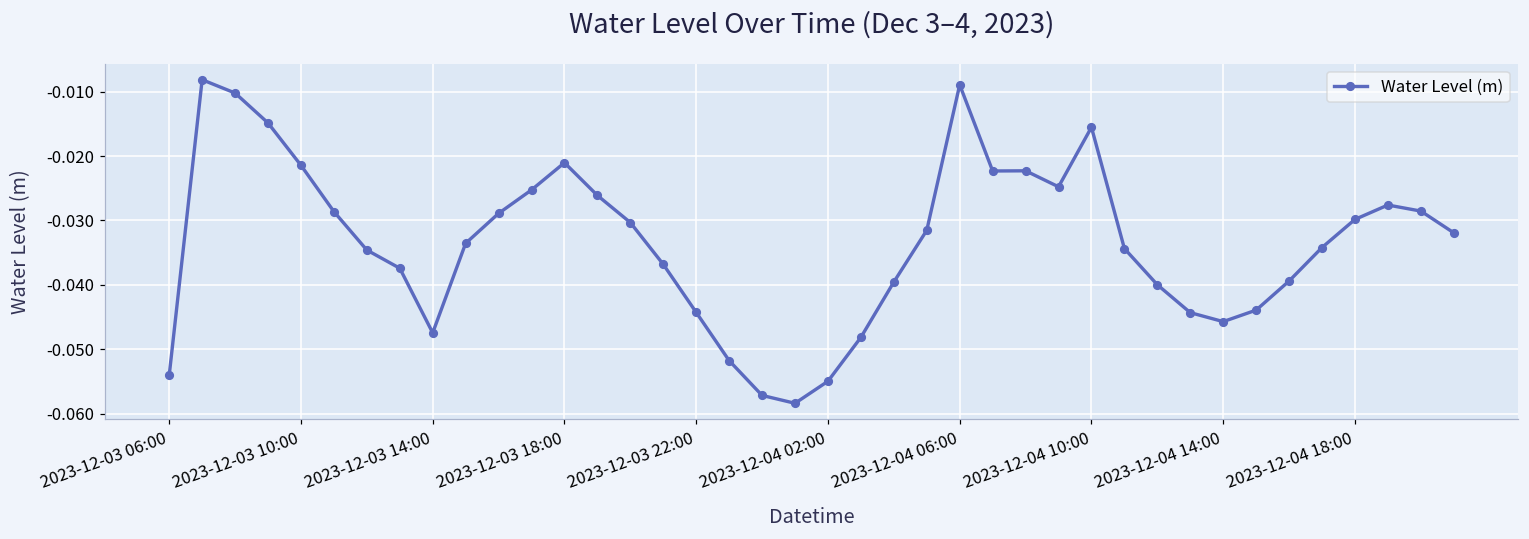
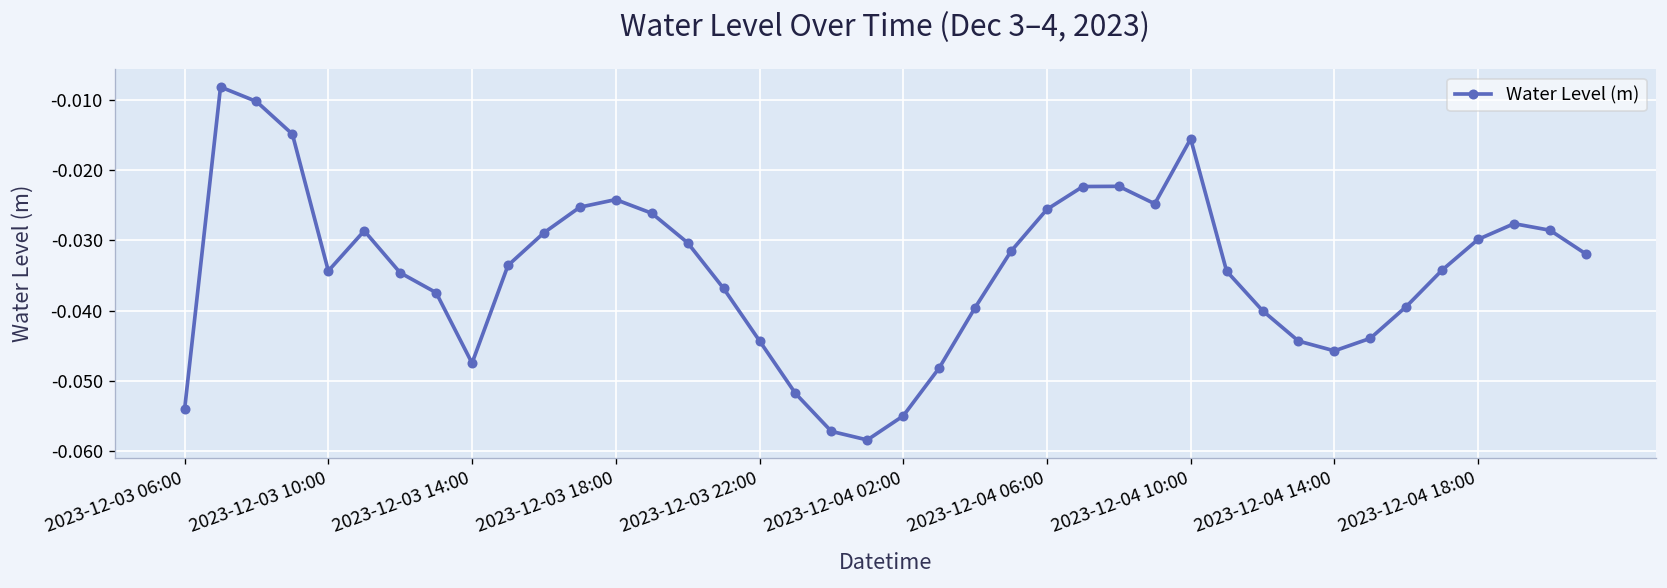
2023-12-03 10:00: -0.021 -> -0.034
2023-12-03 18:00: -0.021 -> -0.024
2023-12-04 06:00: -0.009 -> -0.026
